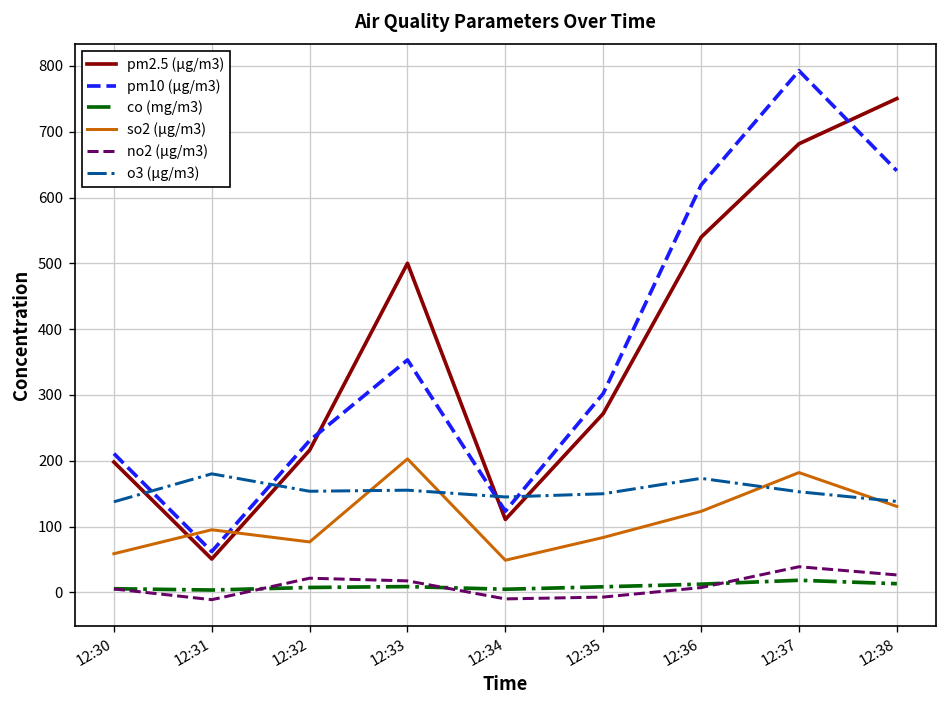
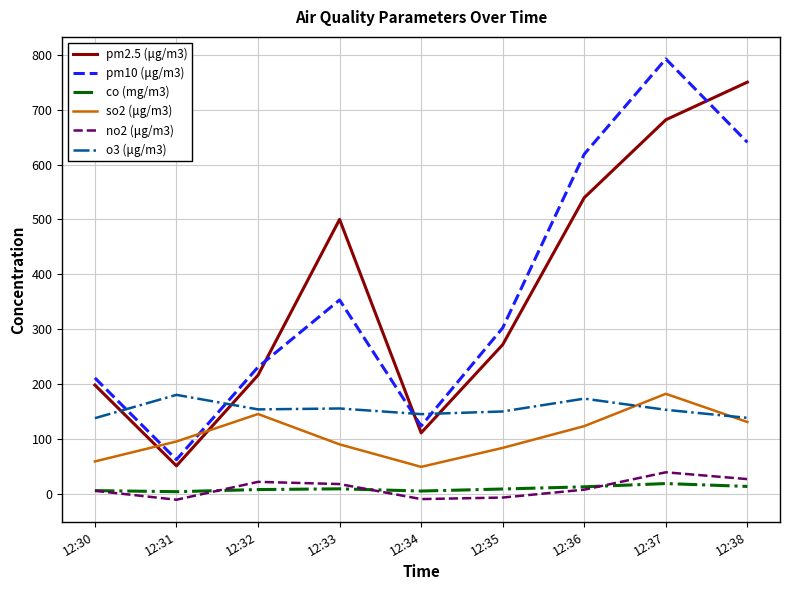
so2 (μg/m3), 12:32: 80 -> 150
so2 (μg/m3), 12:33: 200 -> 90
